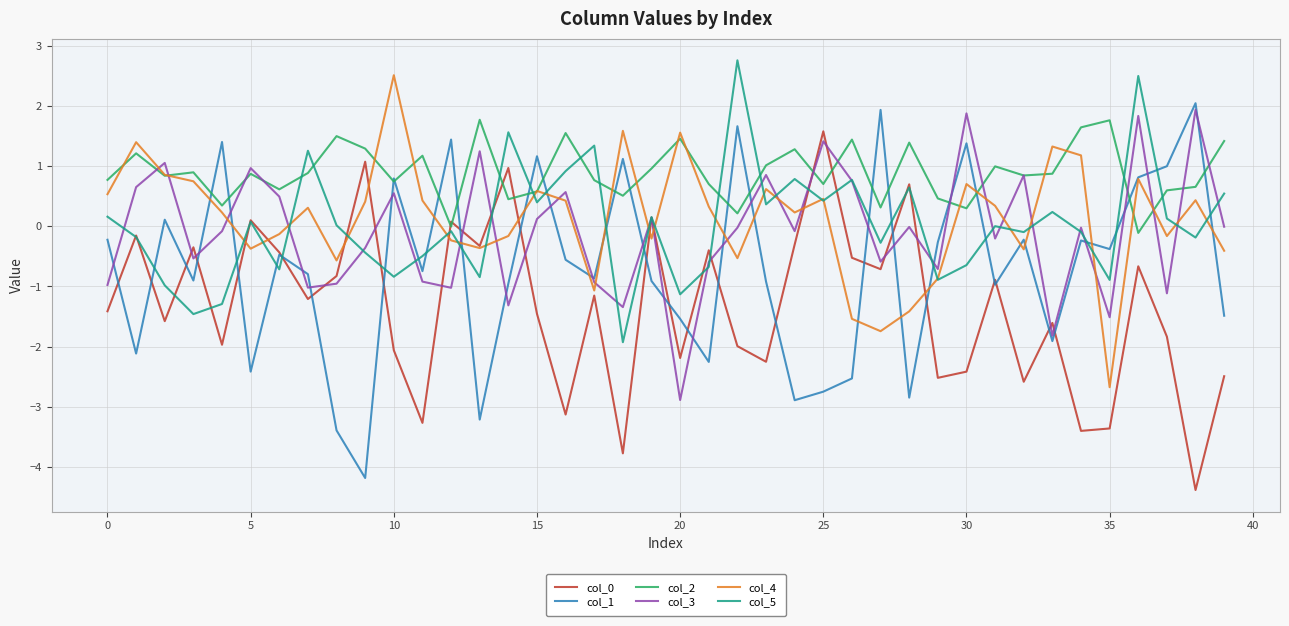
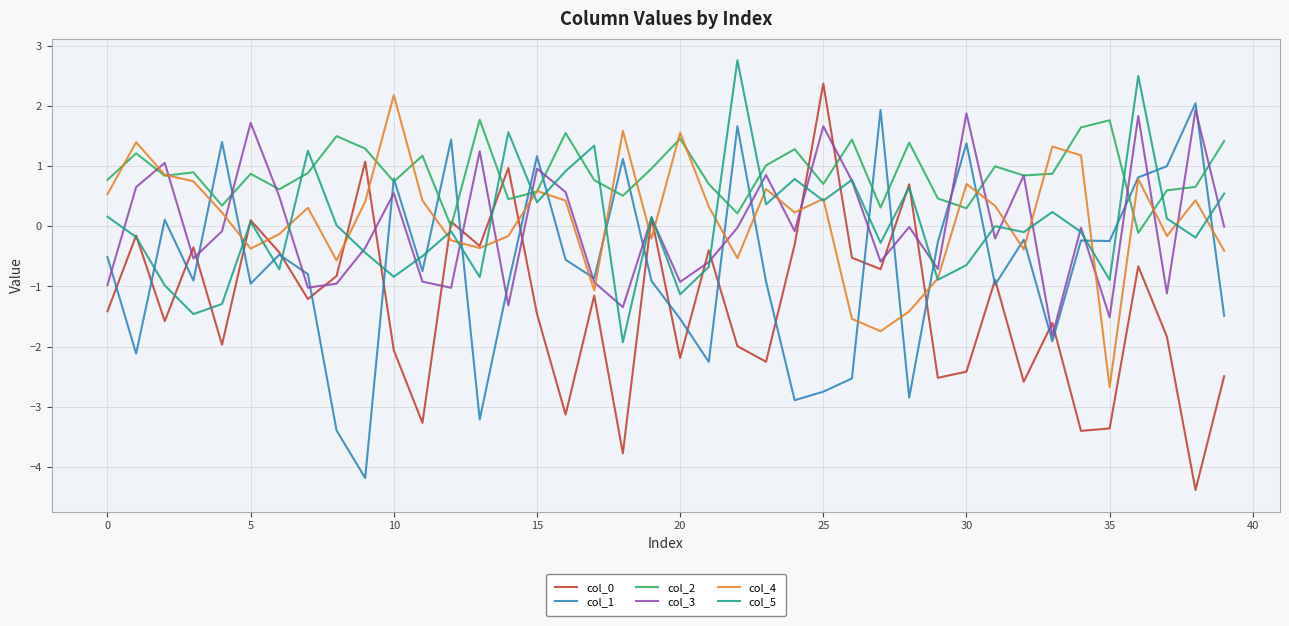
col_1, 0: -0.2 -> -0.5
col_1, 5: -2.4 -> -1.0
col_3, 5: 1.0 -> 1.7
col_4, 10: 2.5 -> 2.2
col_3, 15: 0.1 -> 1.0
col_3, 20: -2.9 -> -0.9
col_0, 25: 1.6 -> 2.4
col_3, 25: 1.4 -> 1.7
col_1, 35: -0.4 -> -0.2
